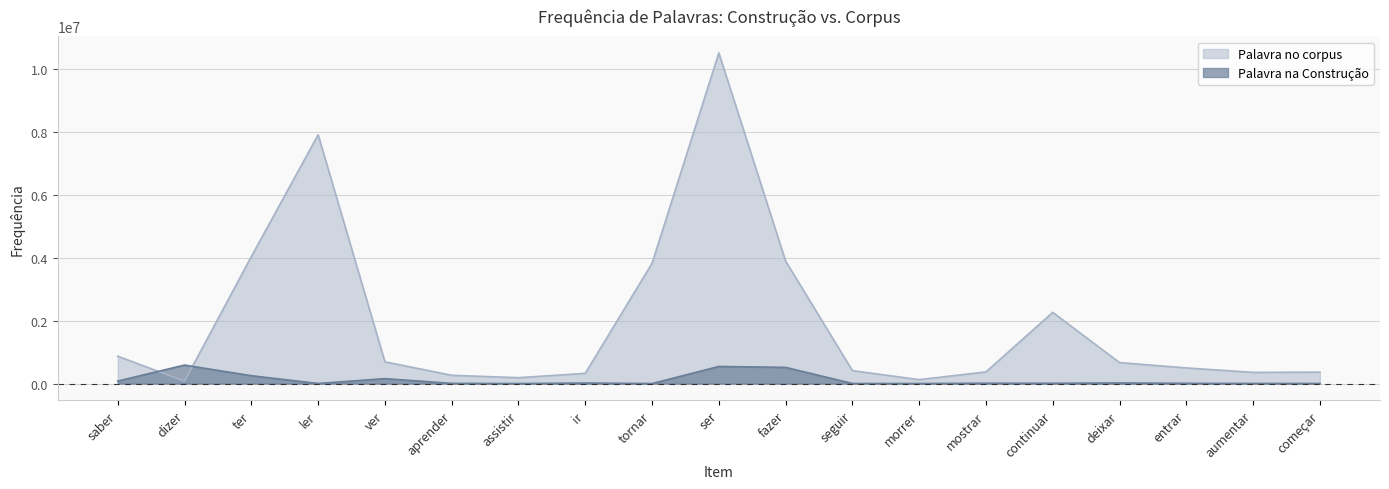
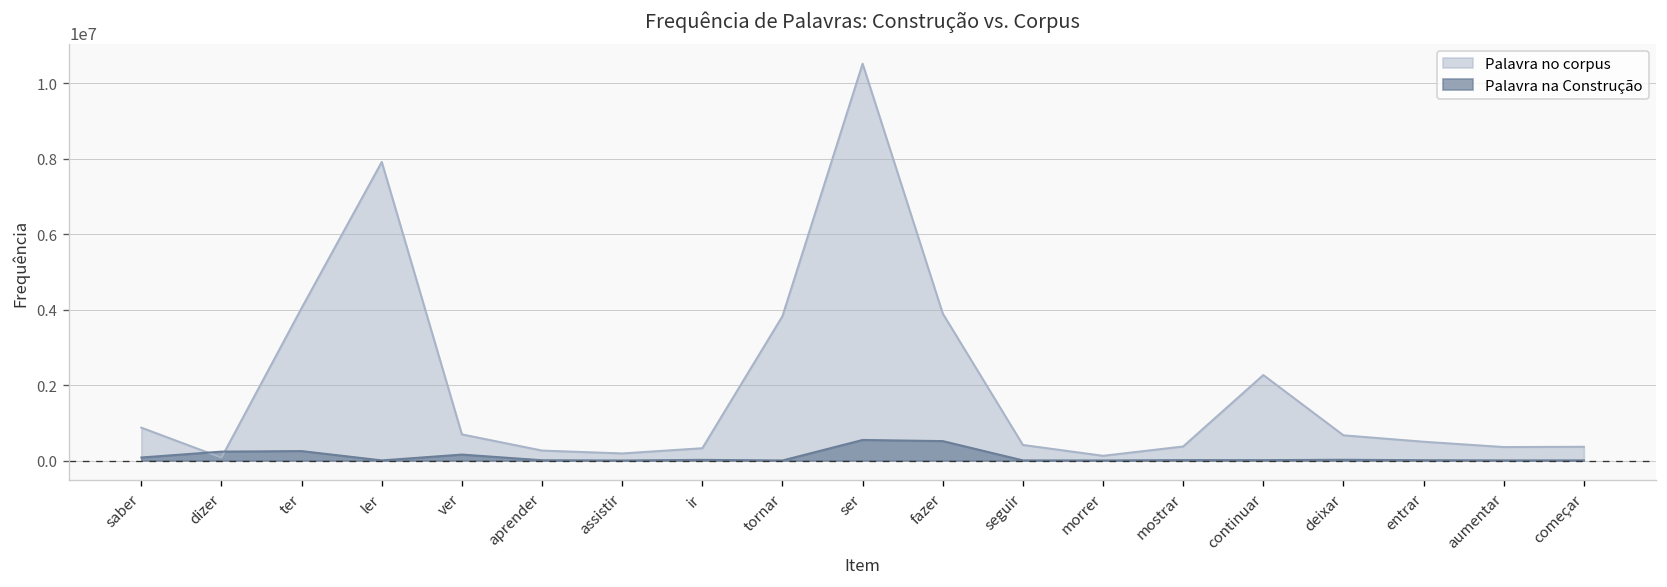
Palavra na Construção, dizer: 600000 -> 200000
